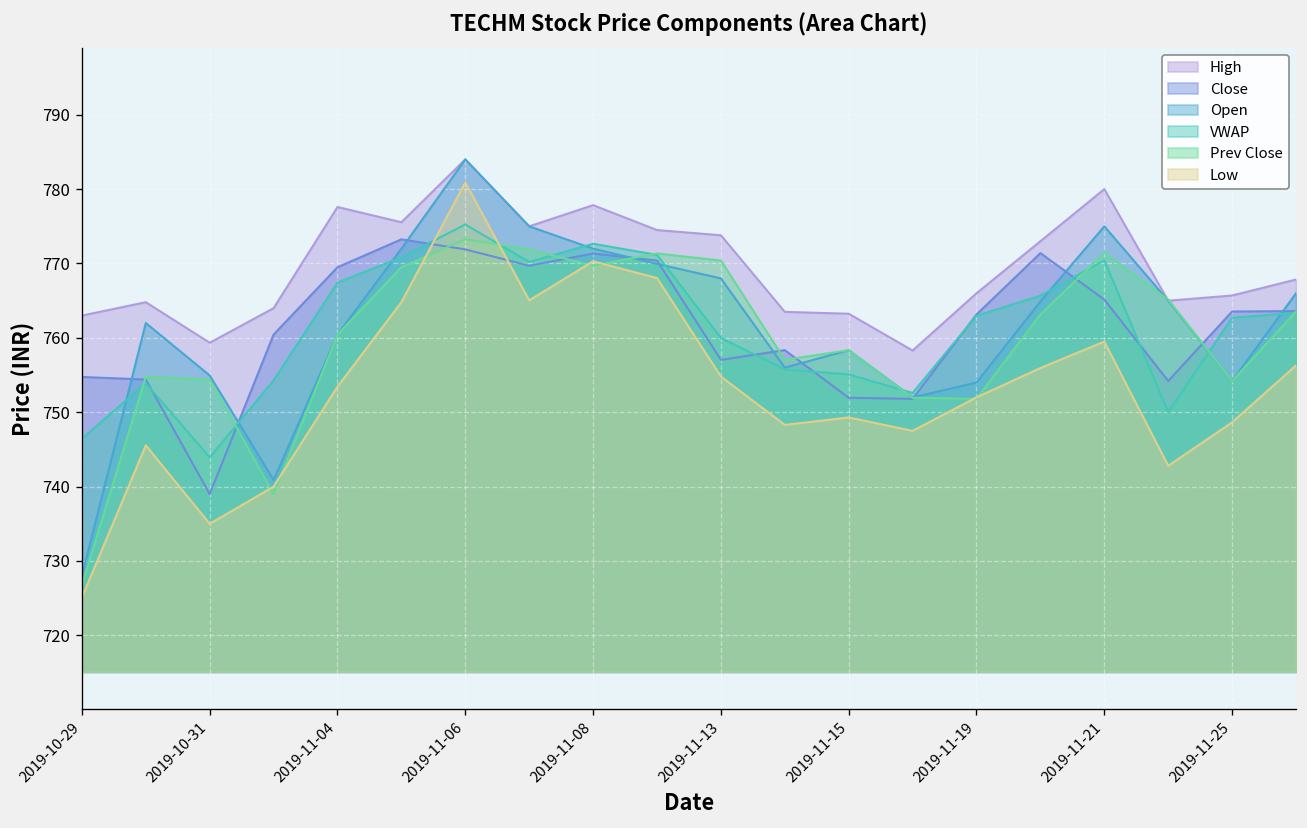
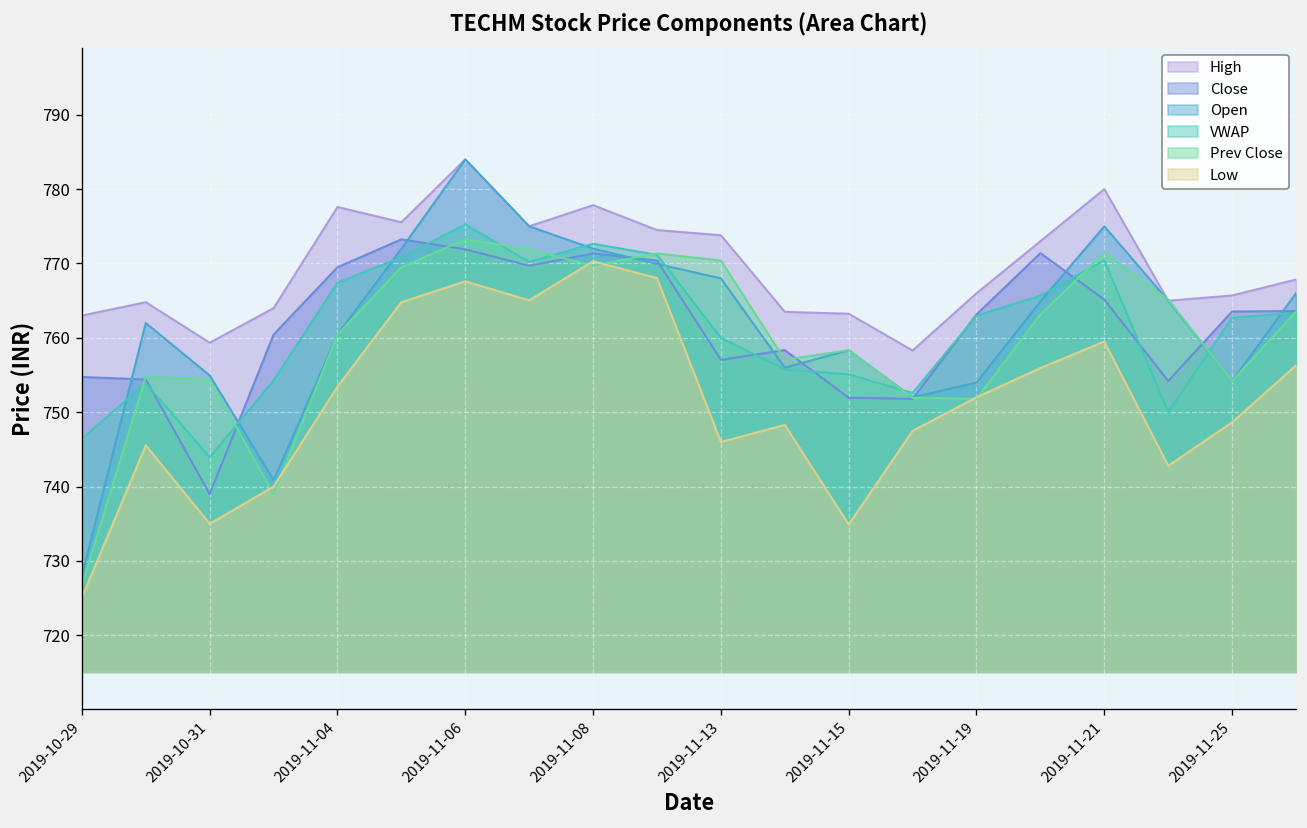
Low, 2019-11-06: 781 -> 768
Low, 2019-11-13: 755 -> 746
Low, 2019-11-15: 749 -> 735
